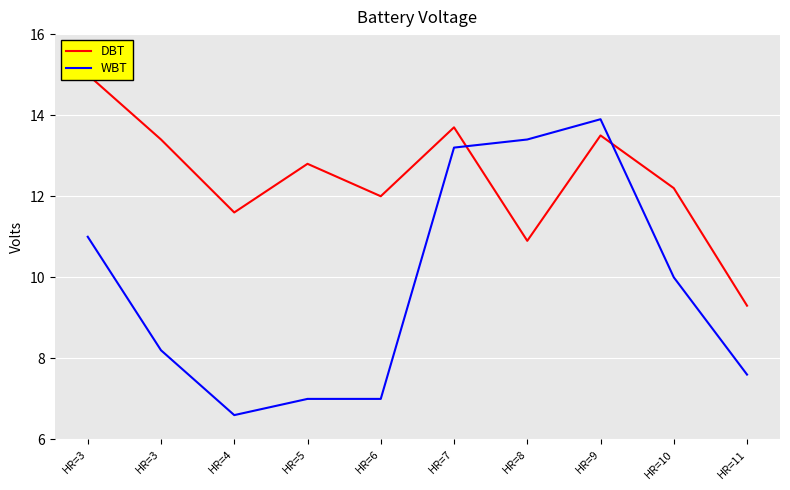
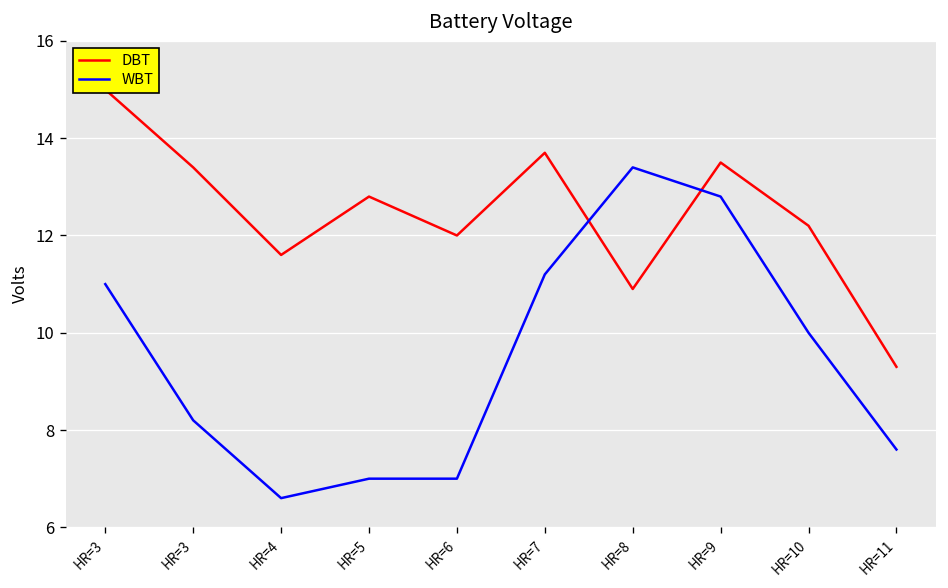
WBT, HR=7: 13.2 -> 11.2
WBT, HR=9: 13.9 -> 12.8
